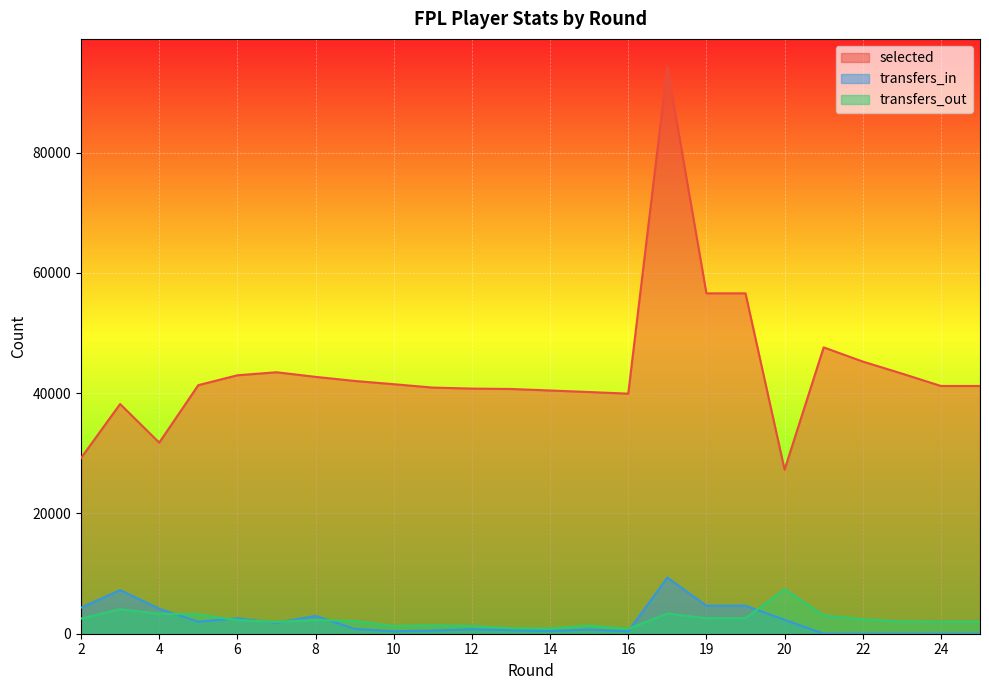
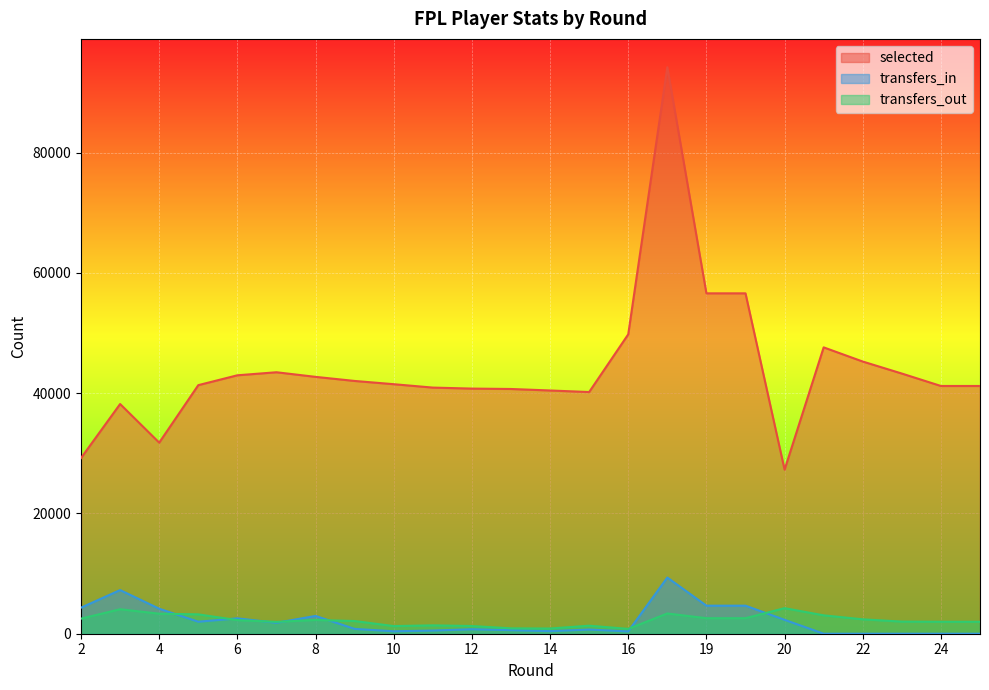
selected, 16: 40000 -> 50000
transfers_out, 20: 7000 -> 4000
